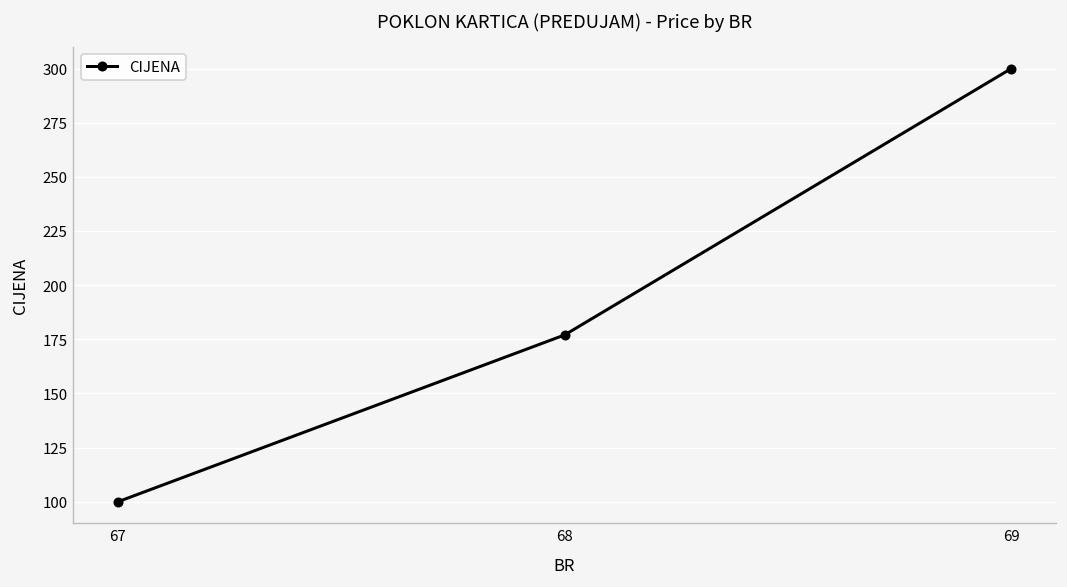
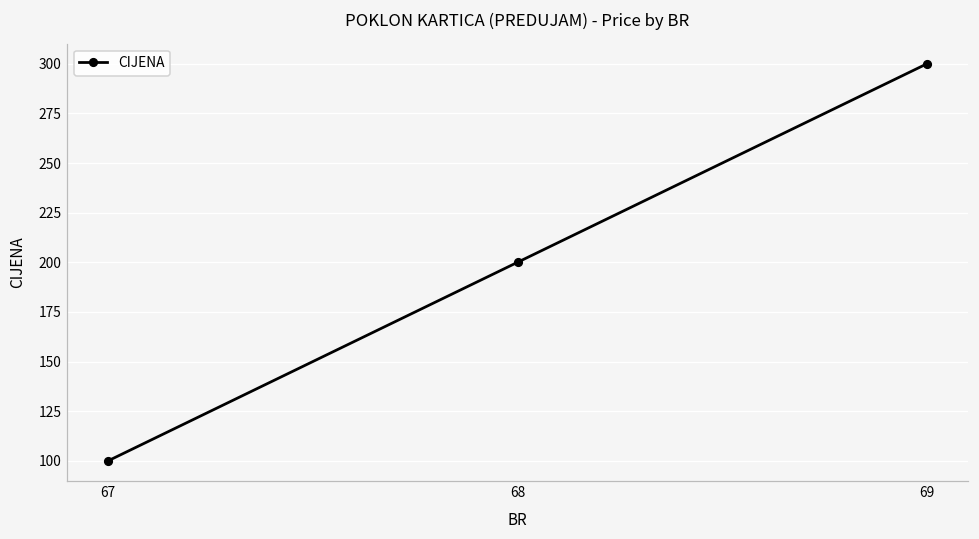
68: 177 -> 200
